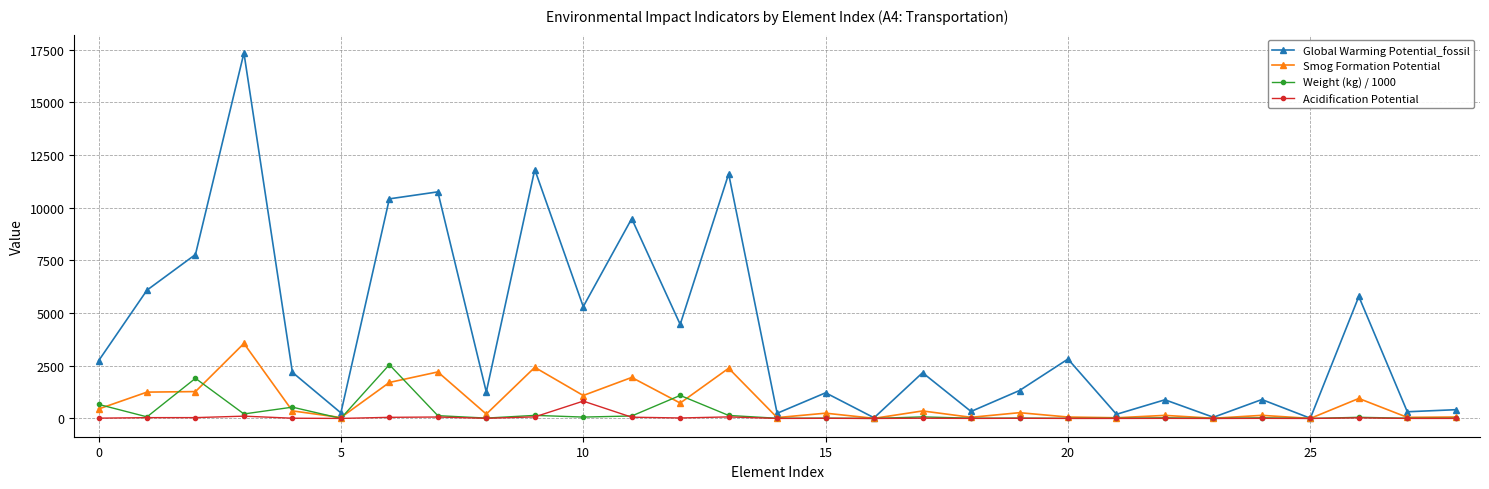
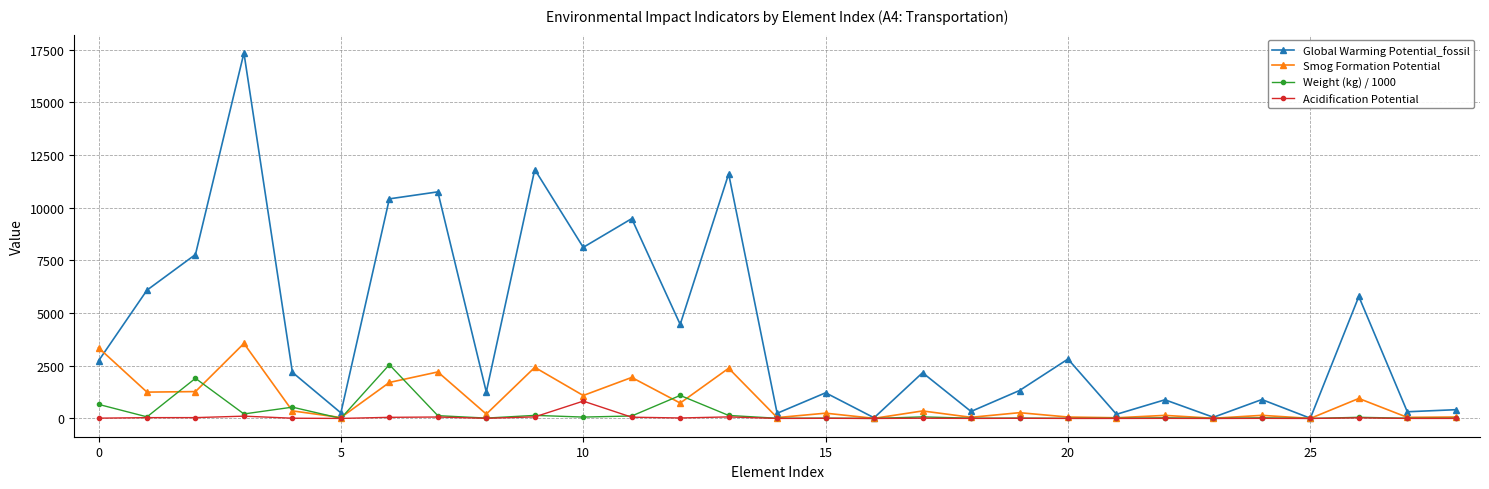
Smog Formation Potential, 0: 400 -> 3400
Global Warming Potential_fossil, 10: 5300 -> 8100
